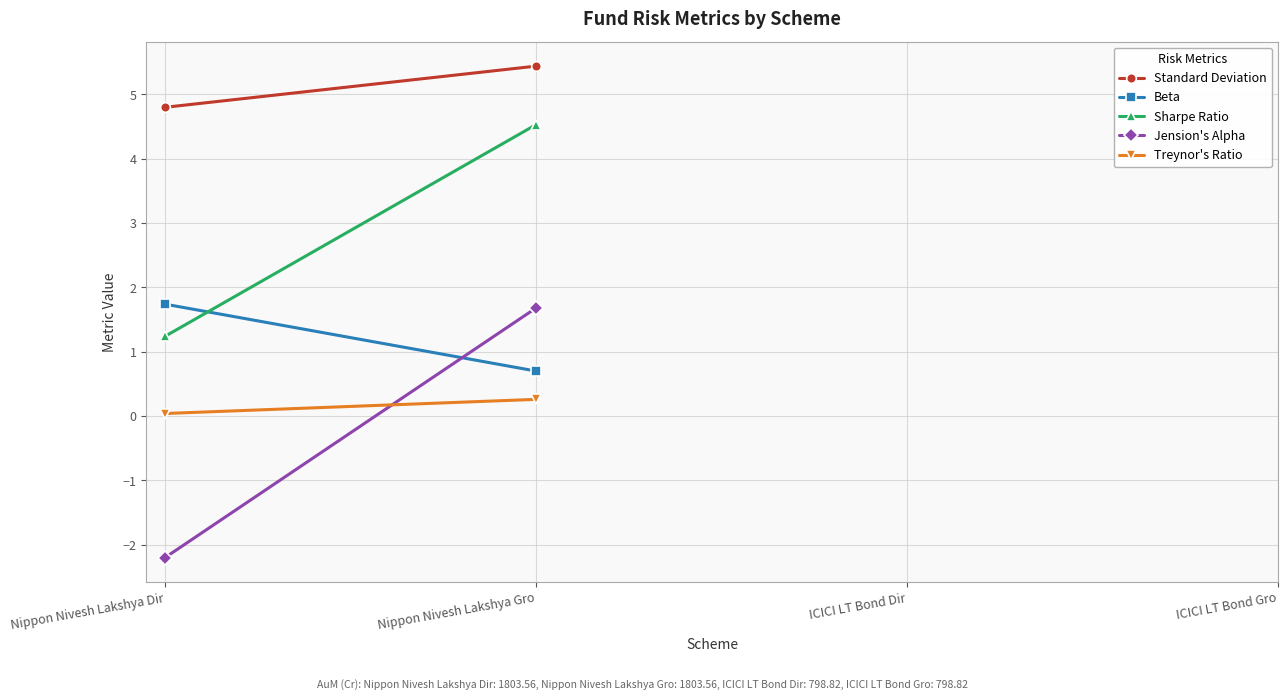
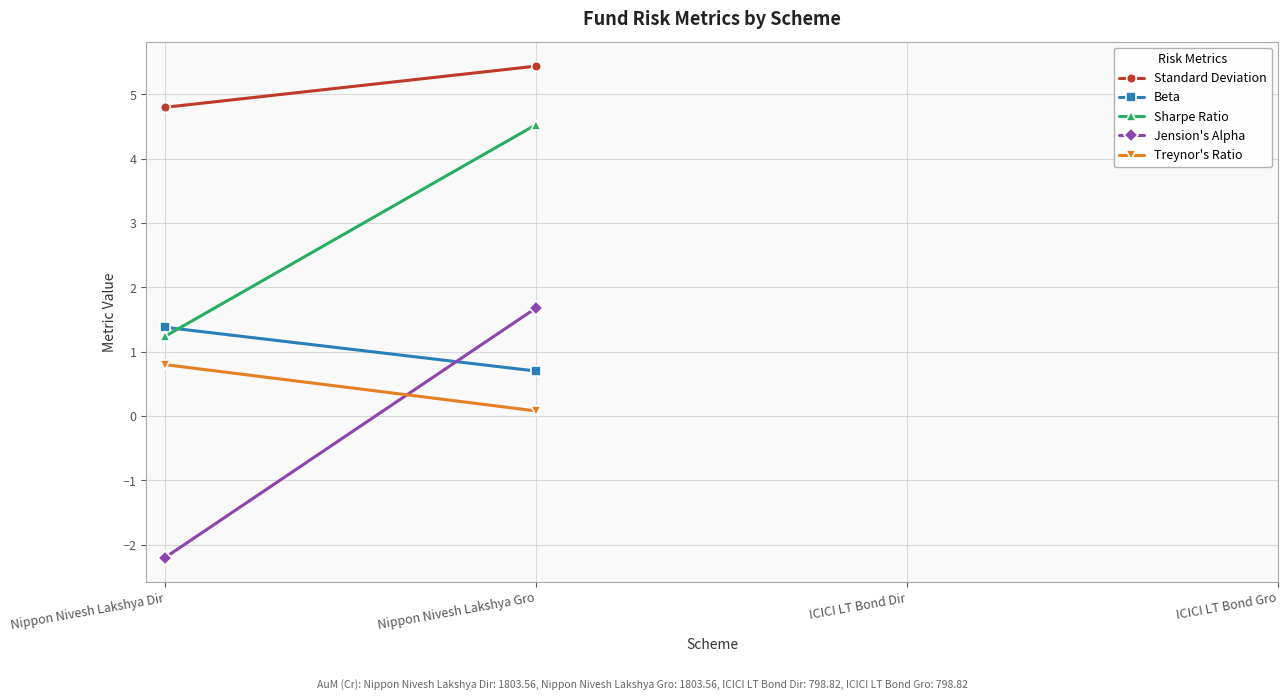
Beta, Nippon Nivesh Lakshya Dir: 1.7 -> 1.4
Treynor's Ratio, Nippon Nivesh Lakshya Dir: 0.0 -> 0.8
Treynor's Ratio, Nippon Nivesh Lakshya Gro: 0.3 -> 0.1
